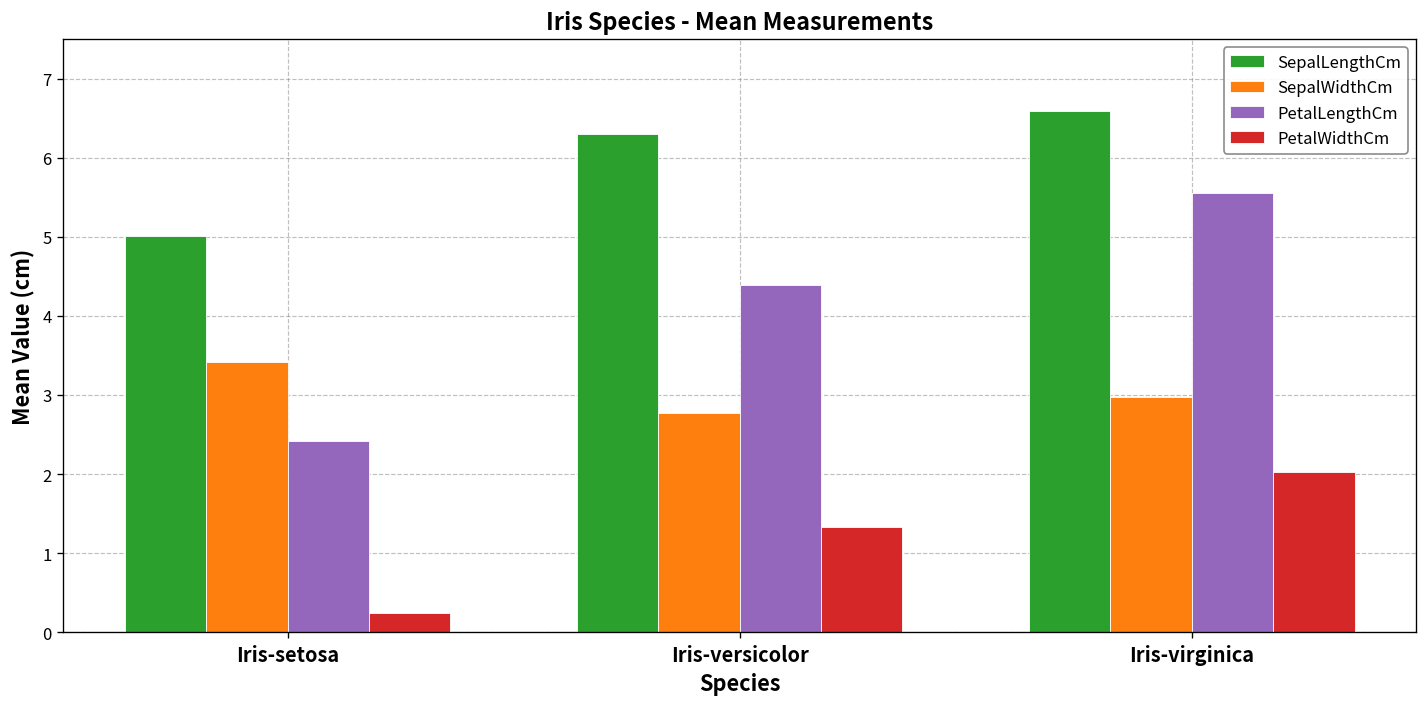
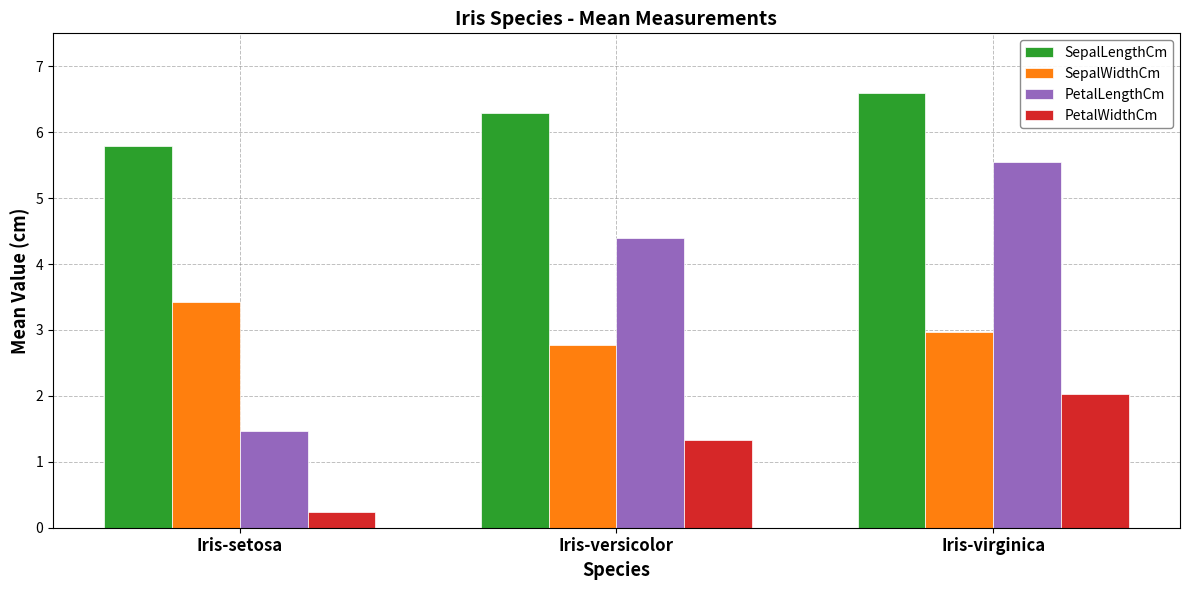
SepalLengthCm, Iris-setosa: 5.0 -> 5.8
PetalLengthCm, Iris-setosa: 2.4 -> 1.5
